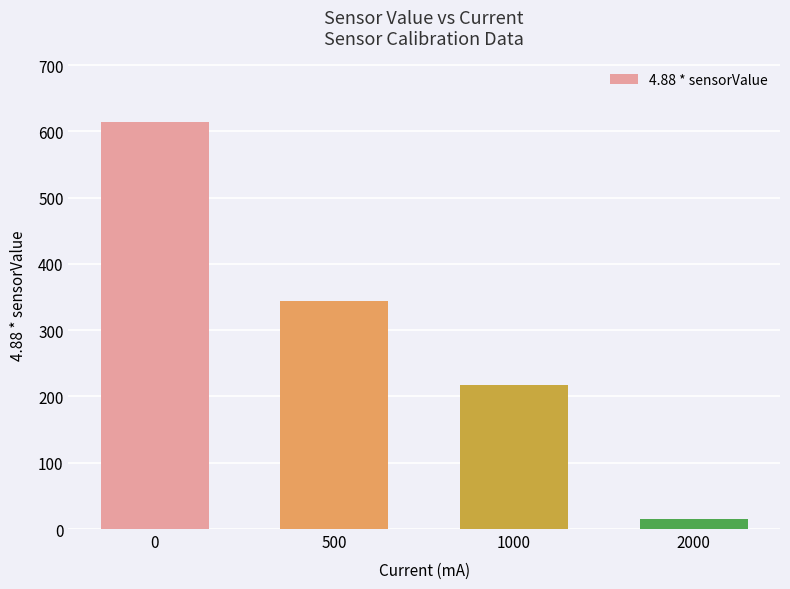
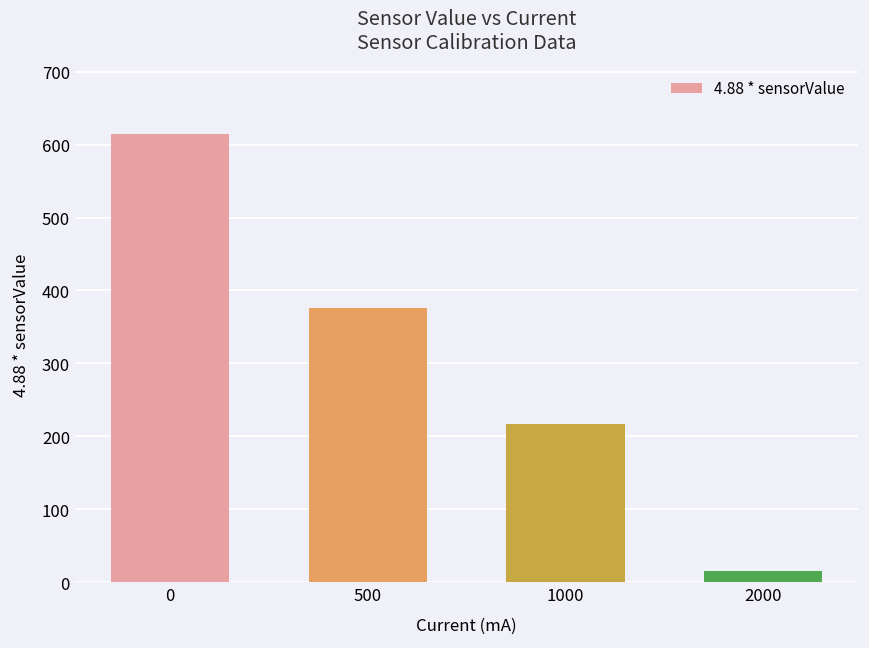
500: 340 -> 380
